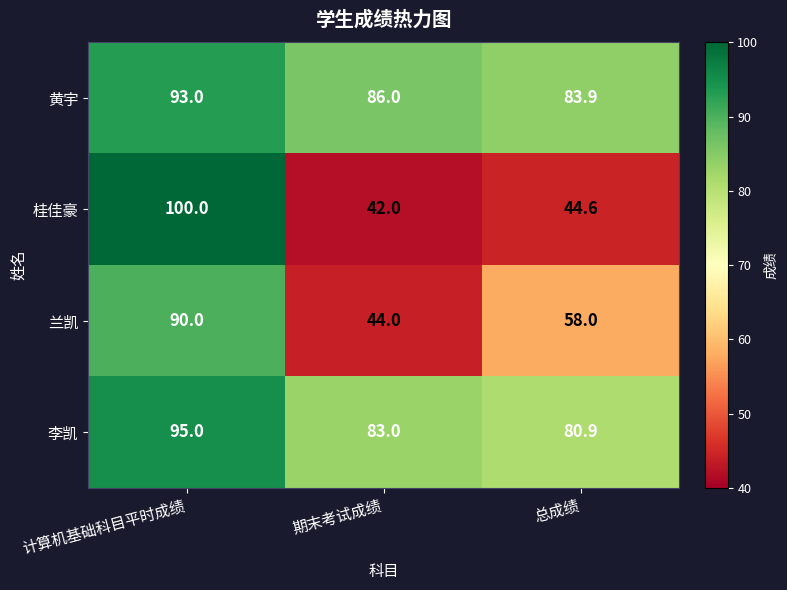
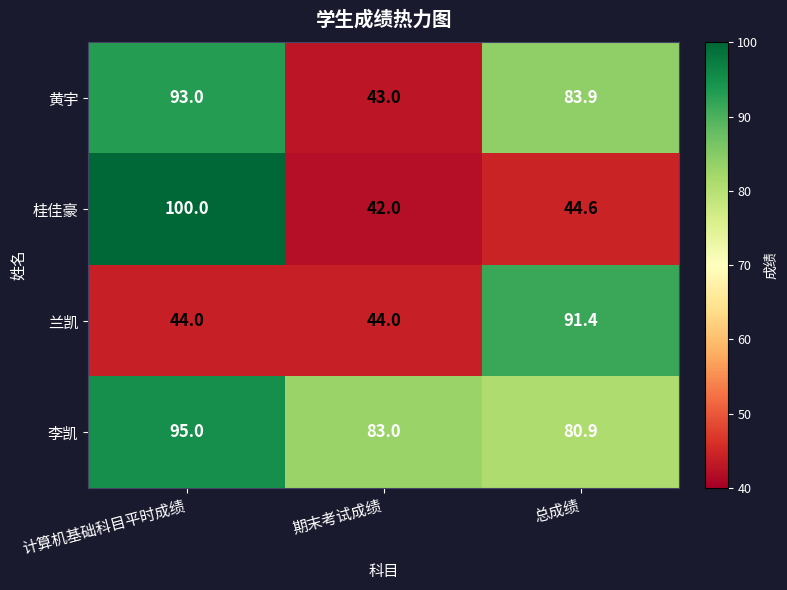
黄宇, 期末考试成绩: 86.0 -> 43.0
兰凯, 计算机基础科目平时成绩: 90.0 -> 44.0
兰凯, 总成绩: 58.0 -> 91.4
